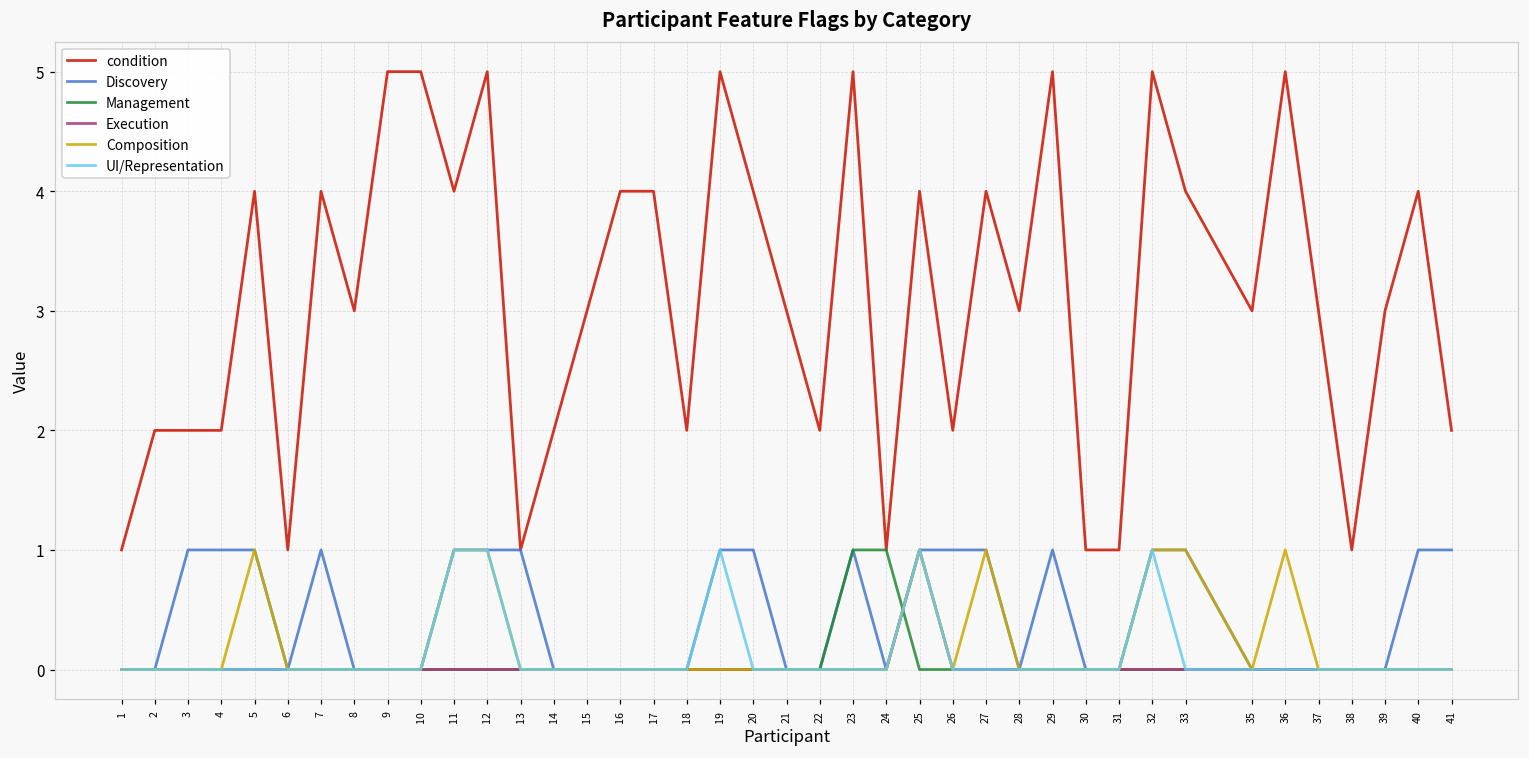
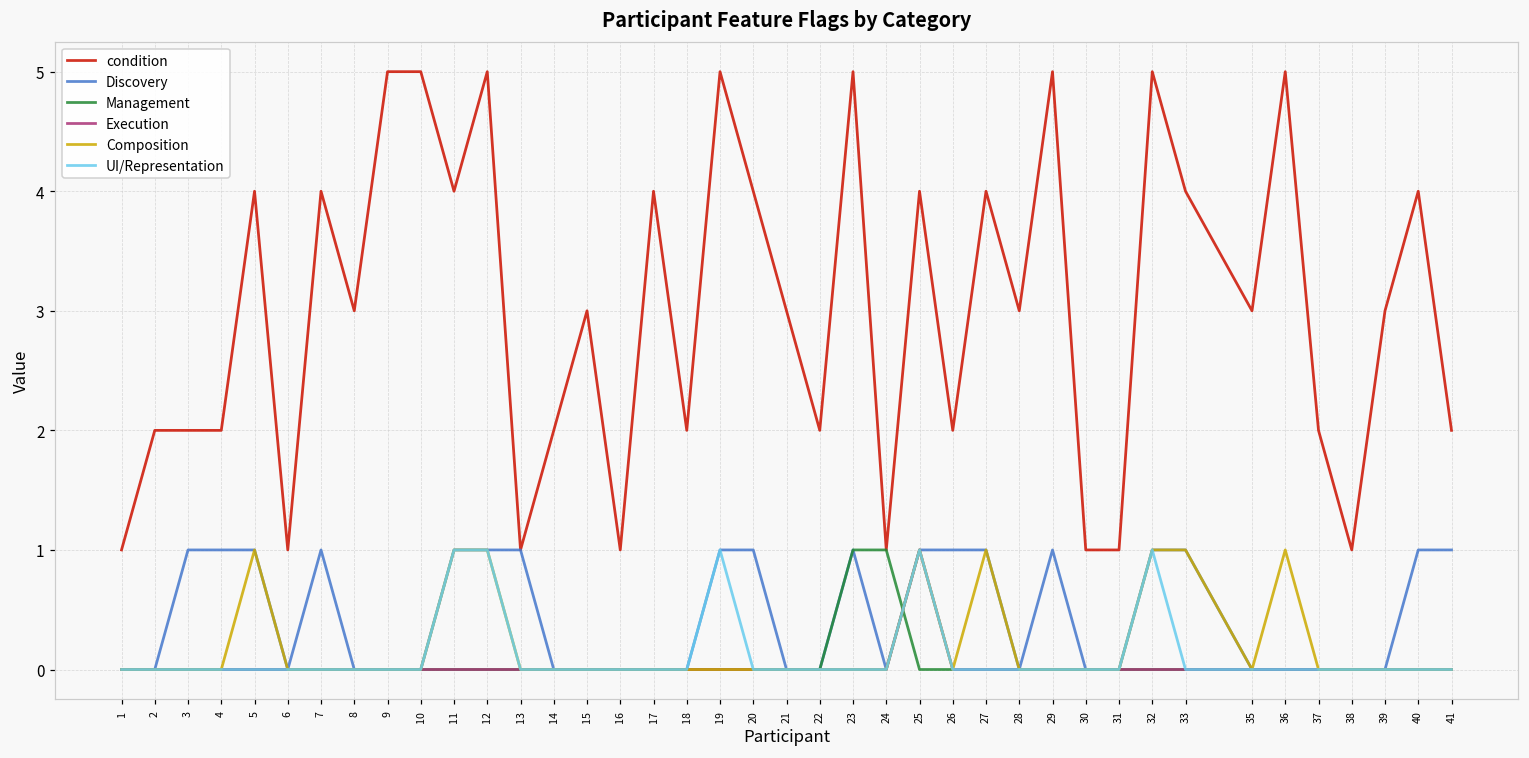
condition, 16: 4 -> 1
condition, 37: 3 -> 2
